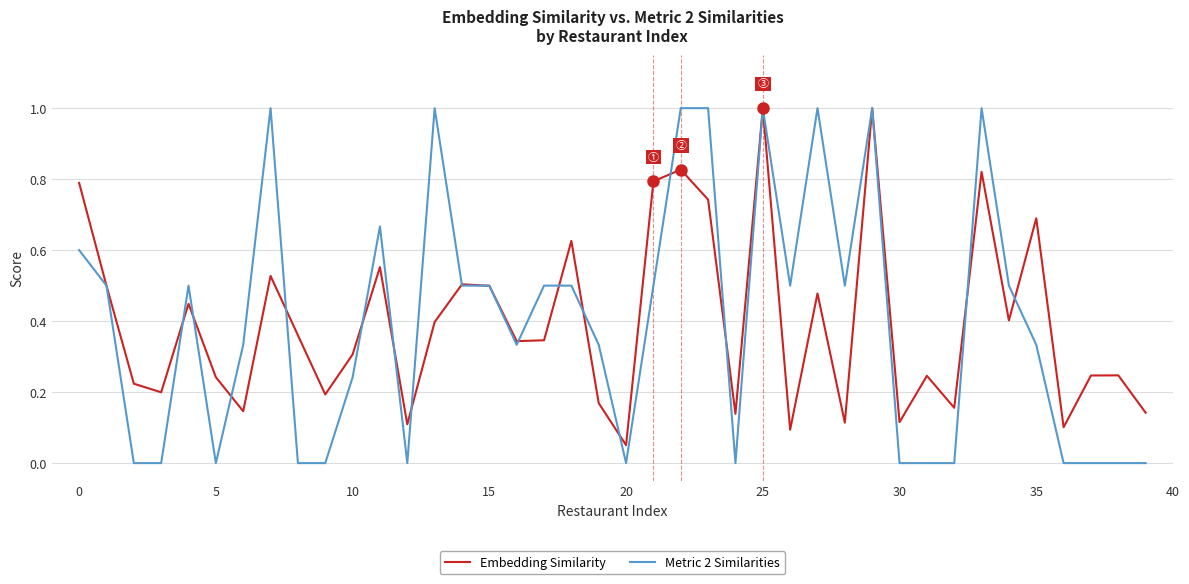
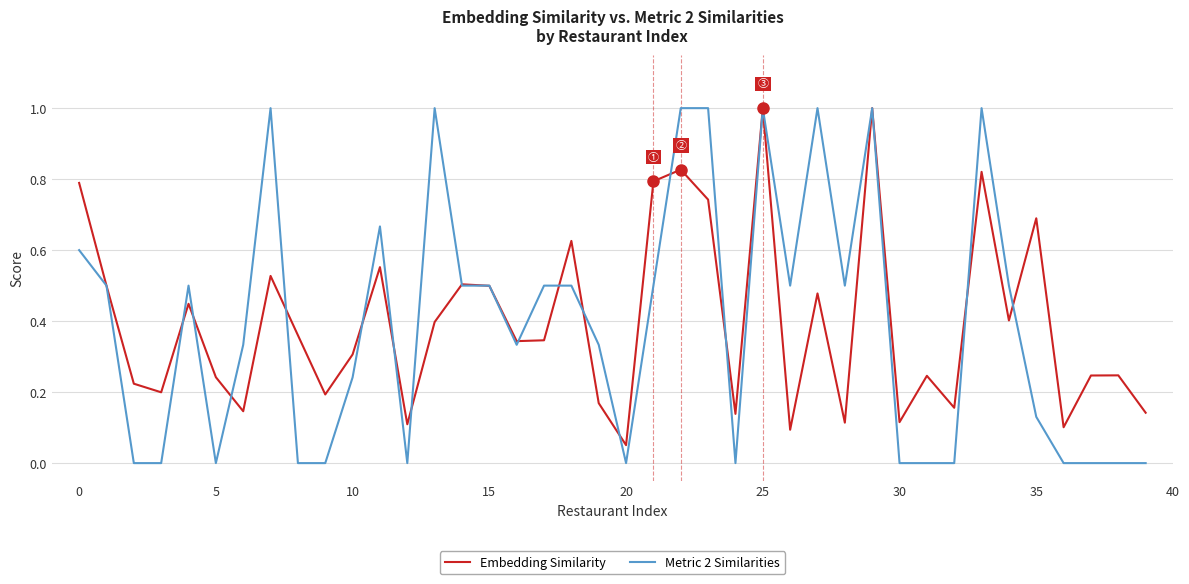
Metric 2 Similarities, 35: 0.33 -> 0.13
